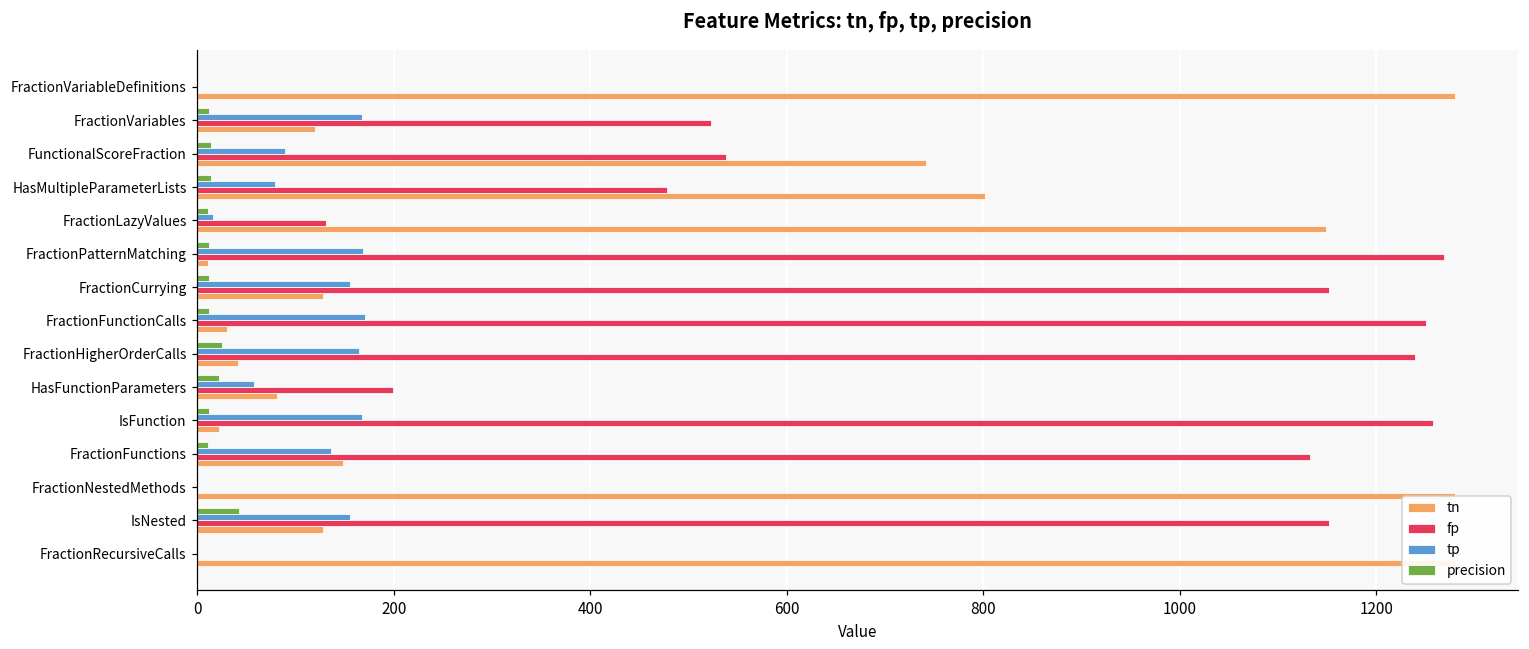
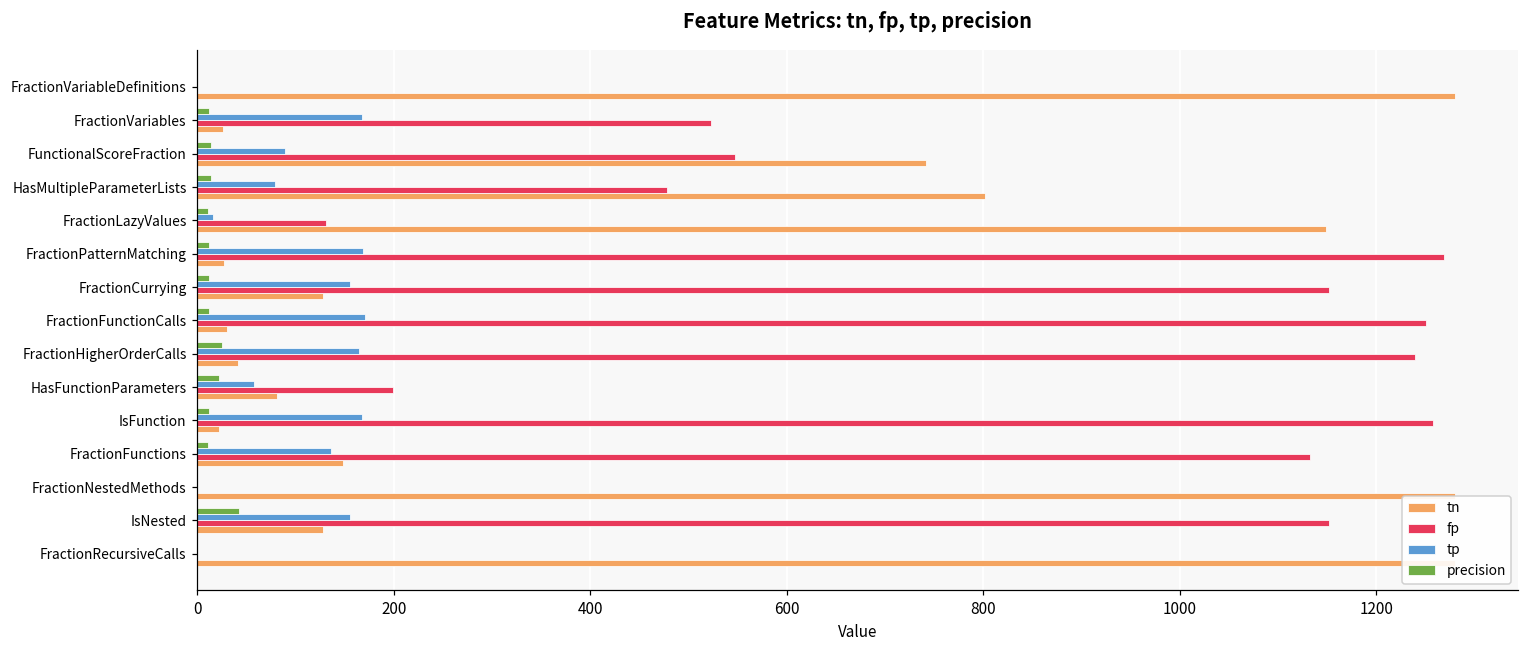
tn, FractionVariables: 120 -> 30
fp, FunctionalScoreFraction: 540 -> 550
tn, FractionPatternMatching: 10 -> 30
